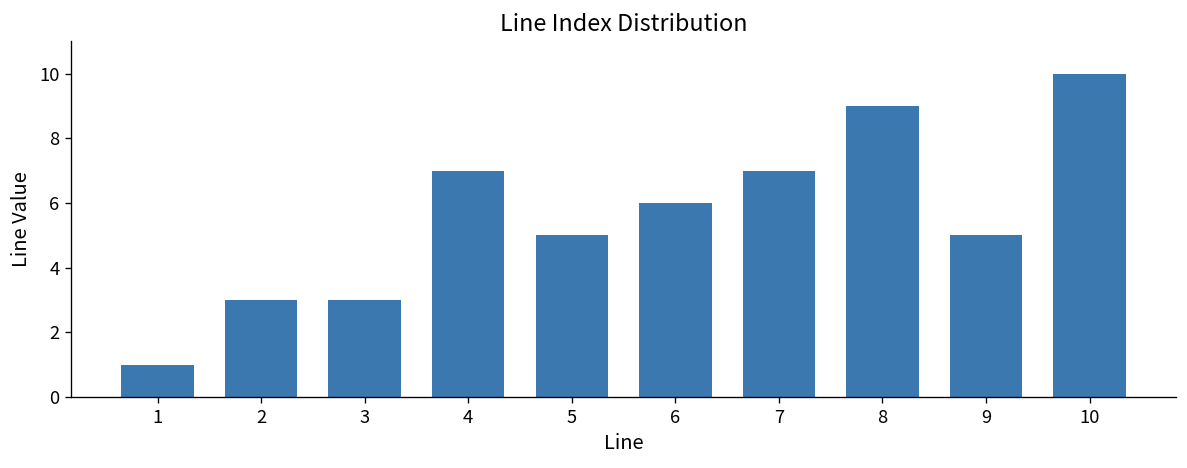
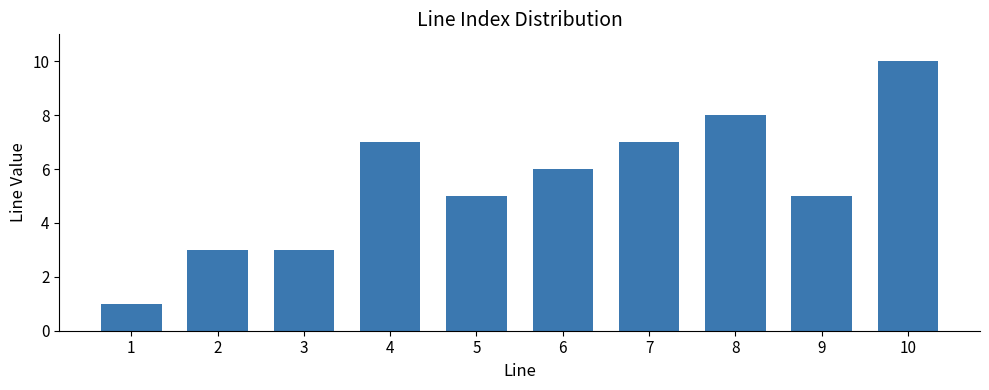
8: 9 -> 8
